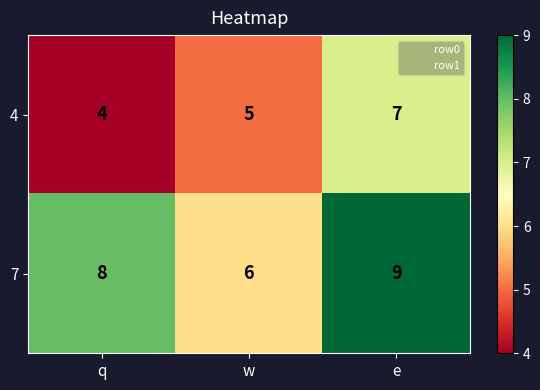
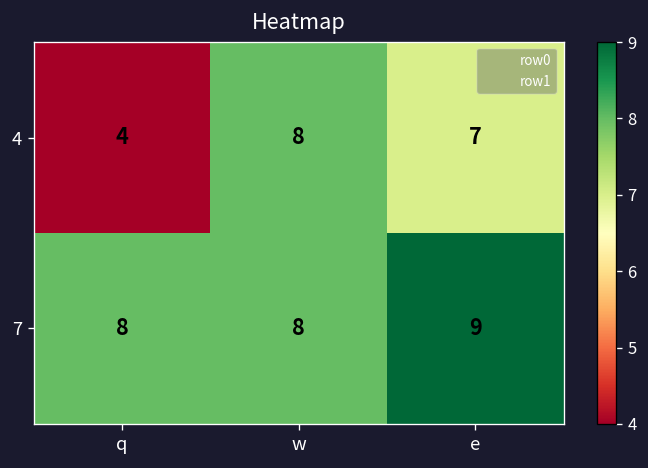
4, w: 5 -> 8
7, w: 6 -> 8
